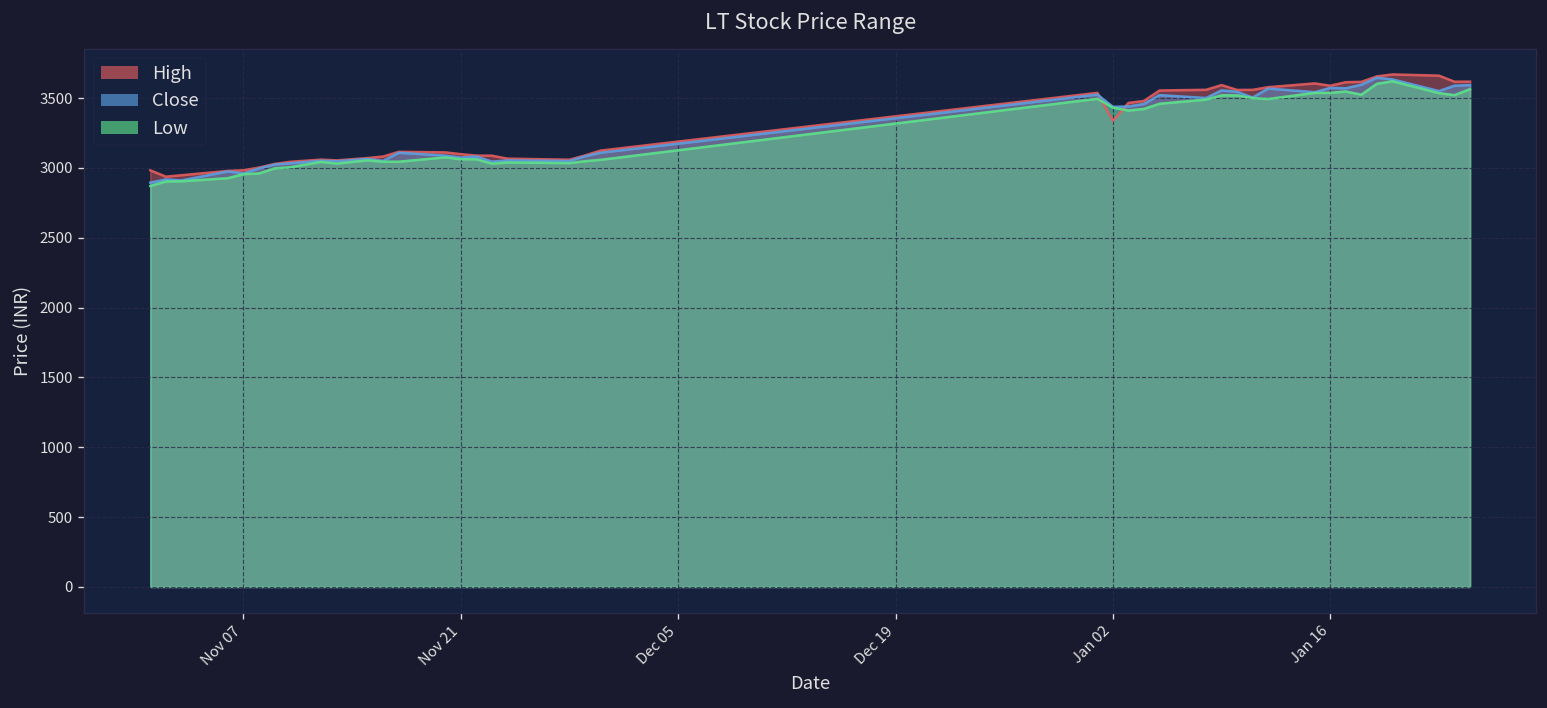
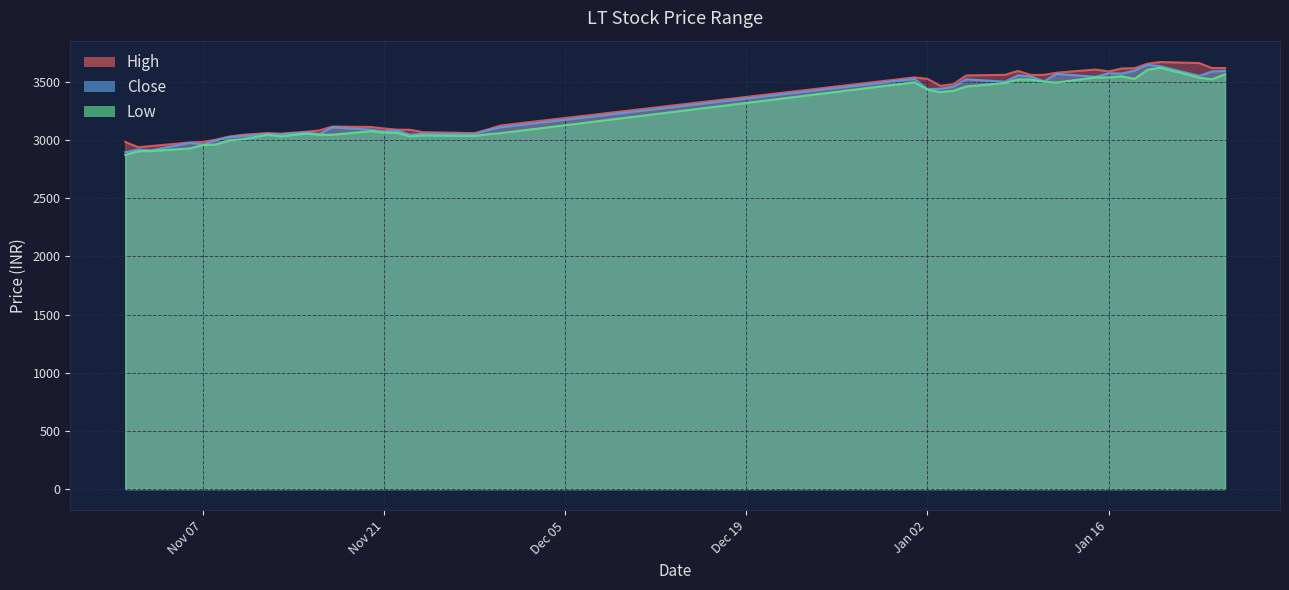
High, Jan 02: 3340 -> 3530
